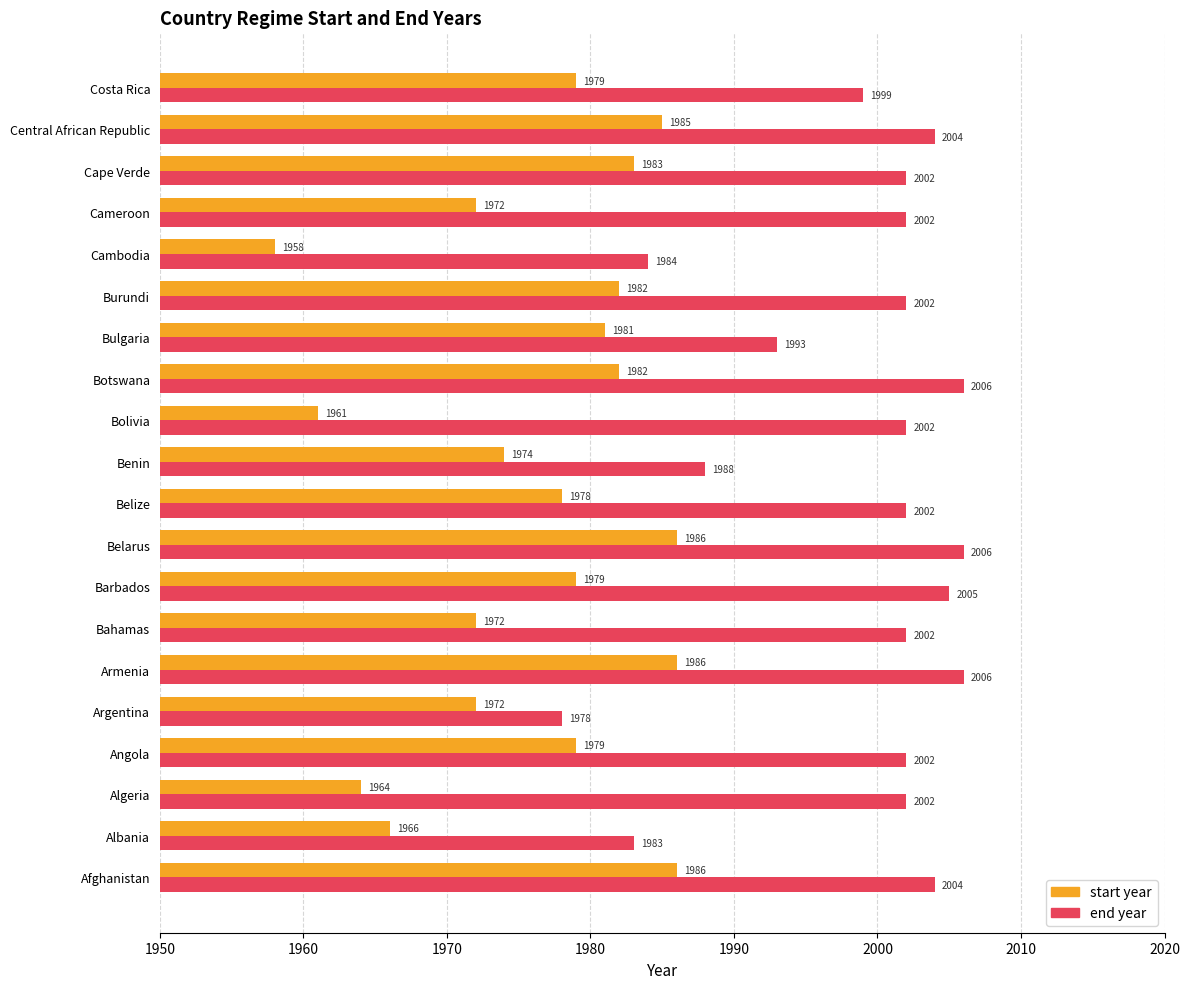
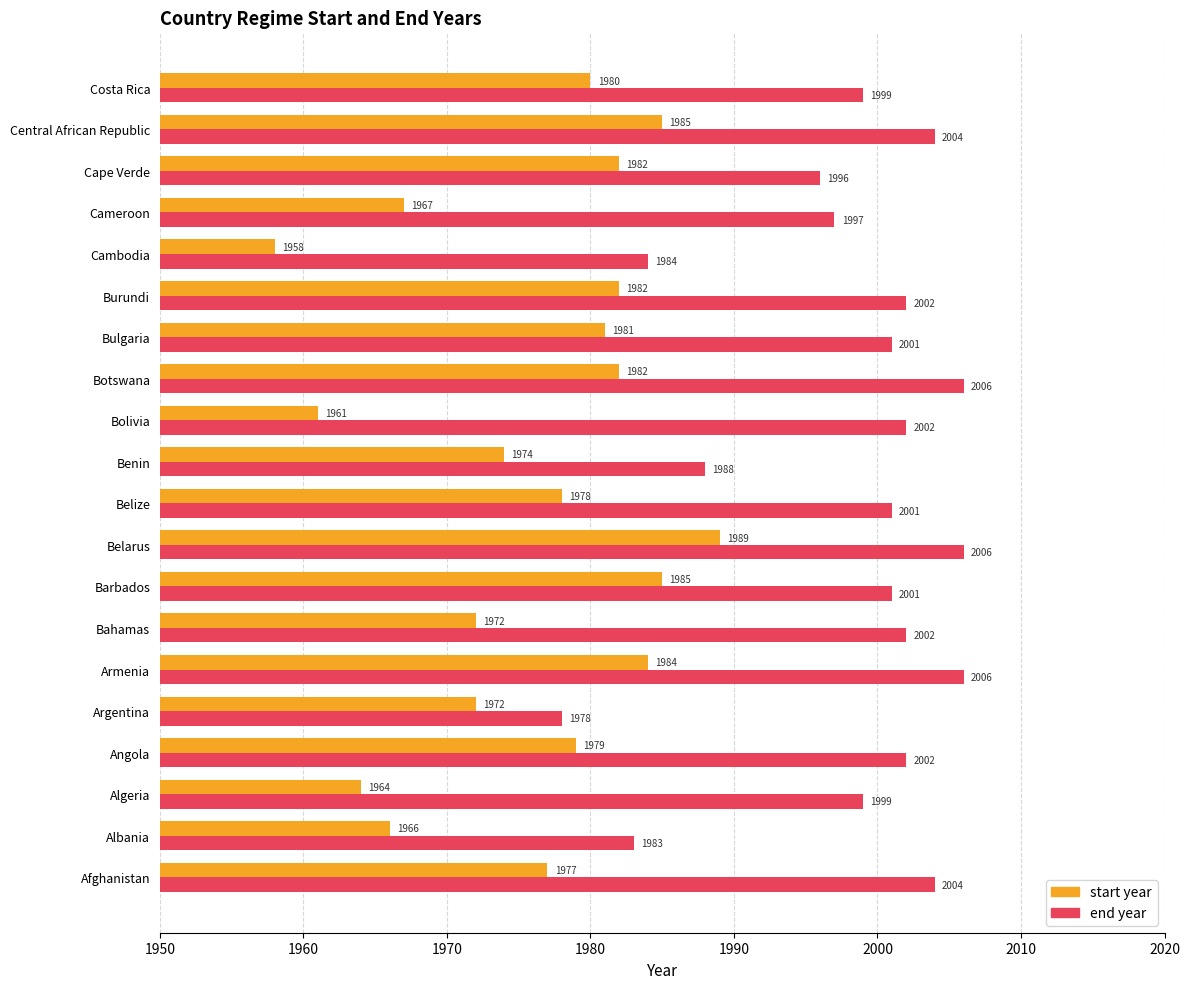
start year, Costa Rica: 1979 -> 1980
start year, Cape Verde: 1983 -> 1982
end year, Cape Verde: 2002 -> 1996
start year, Cameroon: 1972 -> 1967
end year, Cameroon: 2002 -> 1997
end year, Bulgaria: 1993 -> 2001
end year, Belize: 2002 -> 2001
start year, Belarus: 1986 -> 1989
start year, Barbados: 1979 -> 1985
end year, Barbados: 2005 -> 2001
start year, Armenia: 1986 -> 1984
end year, Algeria: 2002 -> 1999
start year, Afghanistan: 1986 -> 1977
